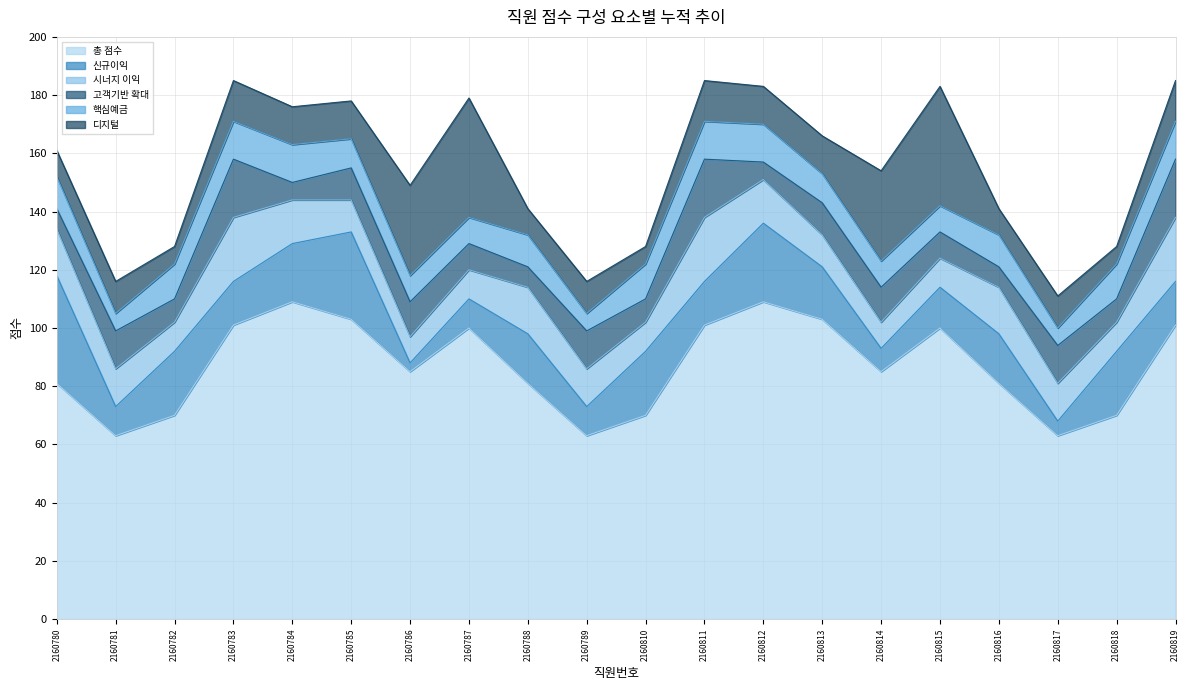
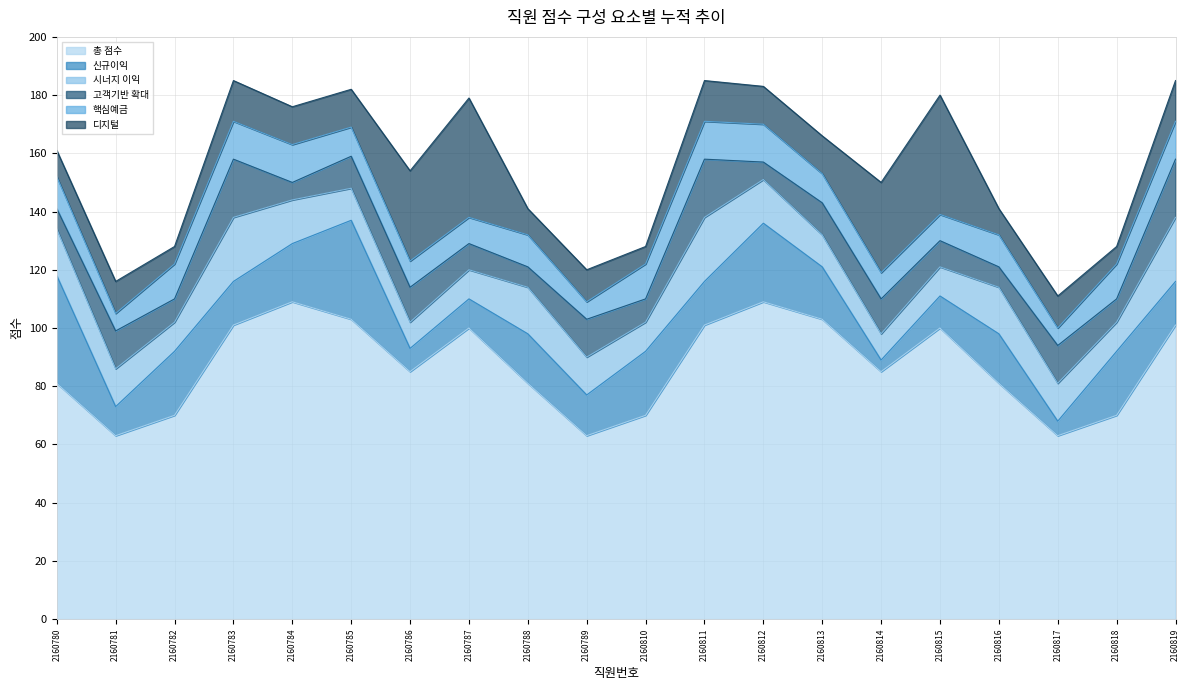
신규이익, 2160785: 30 -> 34
신규이익, 2160786: 3 -> 8
신규이익, 2160789: 10 -> 14
신규이익, 2160814: 8 -> 4
신규이익, 2160815: 14 -> 11
